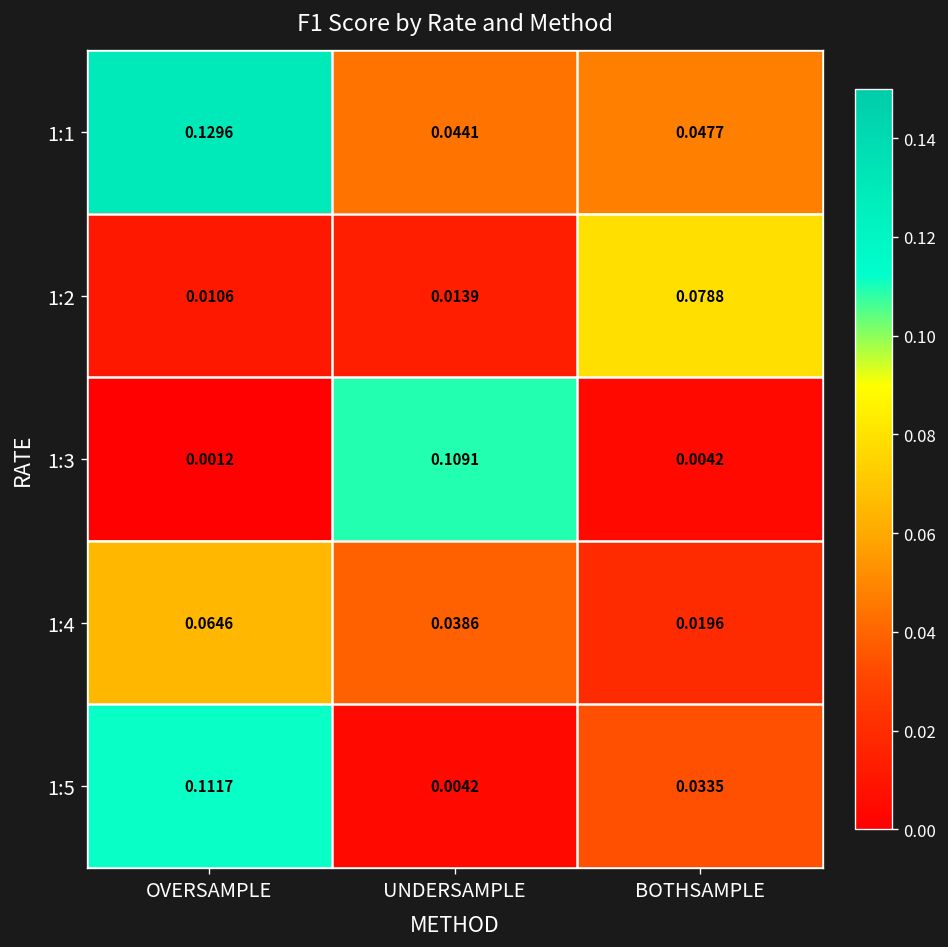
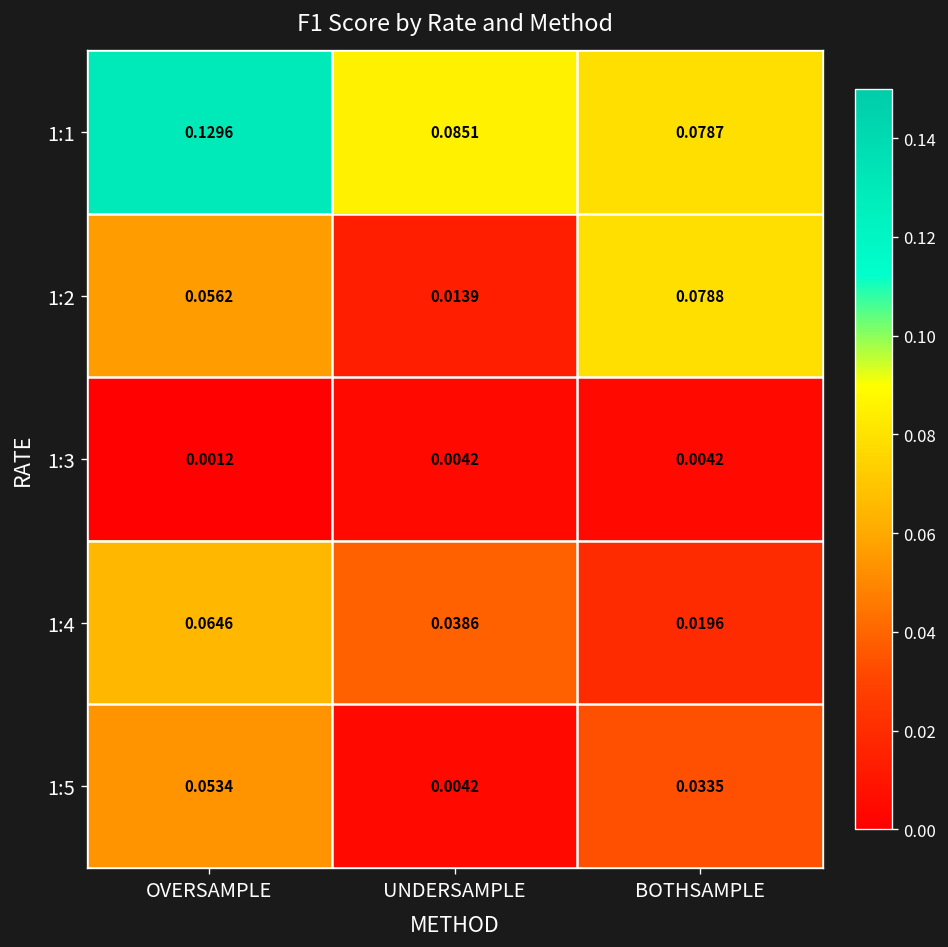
1:1, UNDERSAMPLE: 0.0441 -> 0.0851
1:1, BOTHSAMPLE: 0.0477 -> 0.0787
1:2, OVERSAMPLE: 0.0106 -> 0.0562
1:3, UNDERSAMPLE: 0.1091 -> 0.0042
1:5, OVERSAMPLE: 0.1117 -> 0.0534
